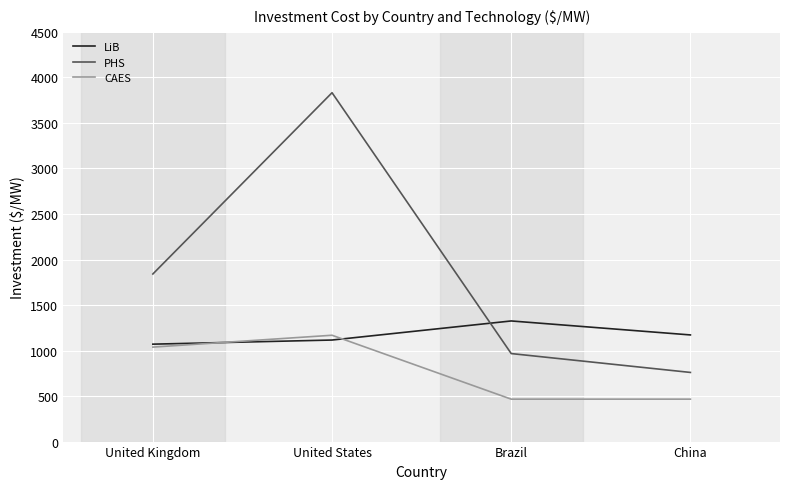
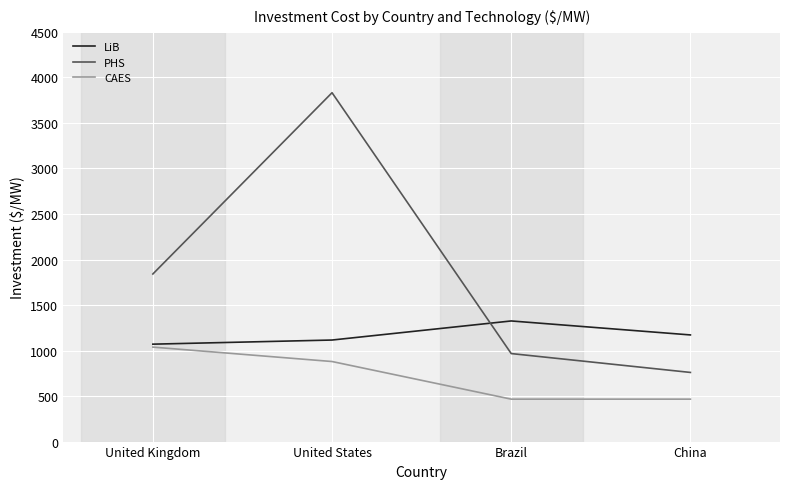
CAES, United States: 1200 -> 900
